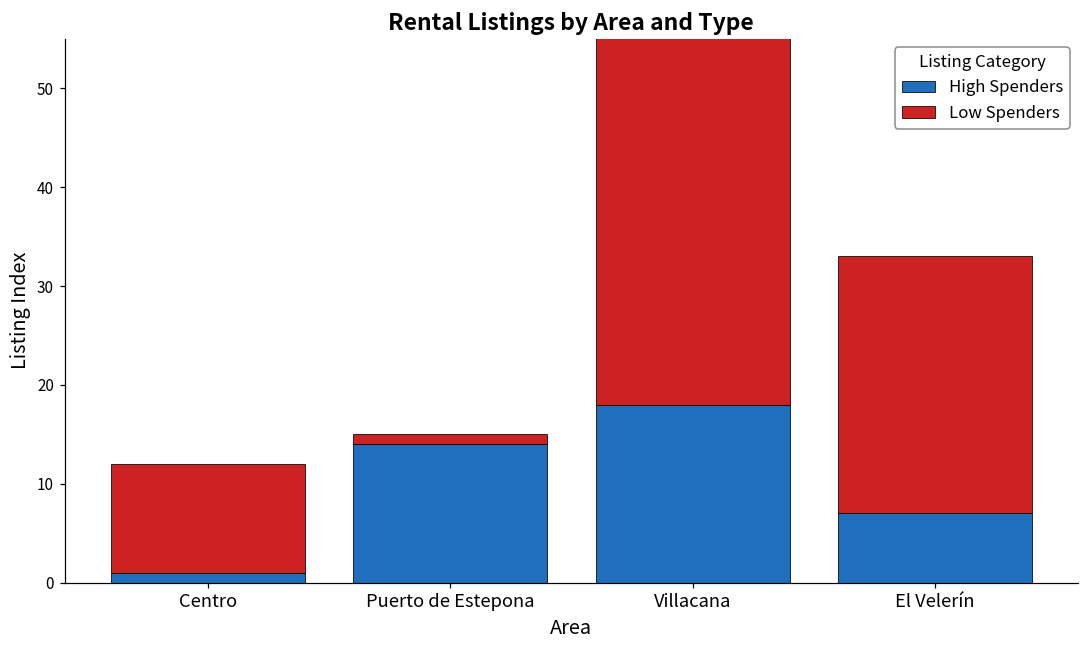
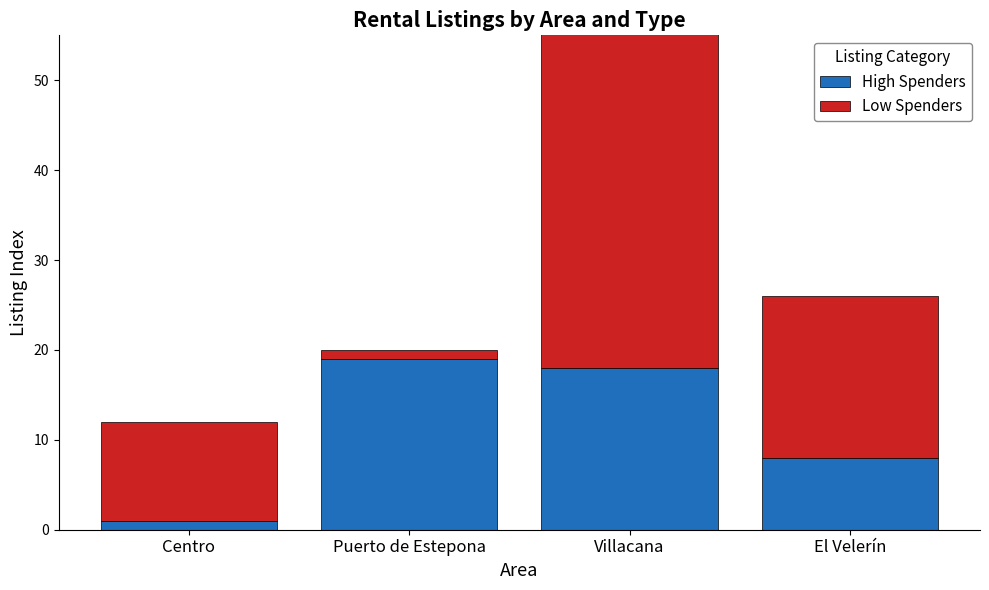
High Spenders, Puerto de Estepona: 14 -> 19
High Spenders, El Velerín: 7 -> 8
Low Spenders, El Velerín: 26 -> 18
